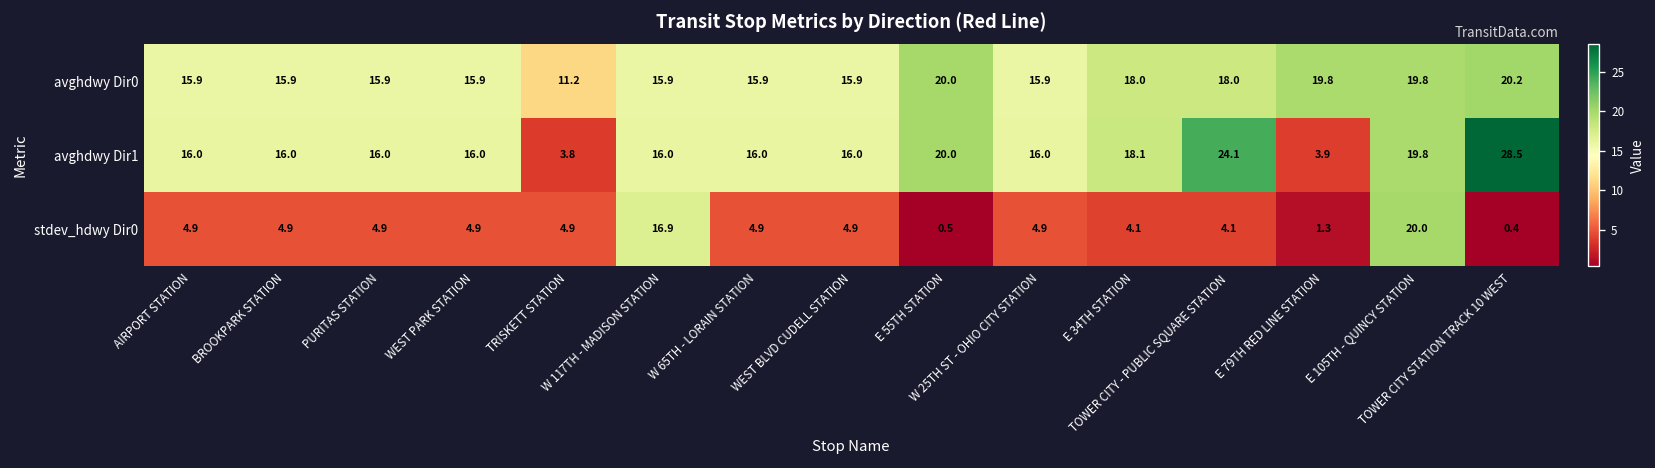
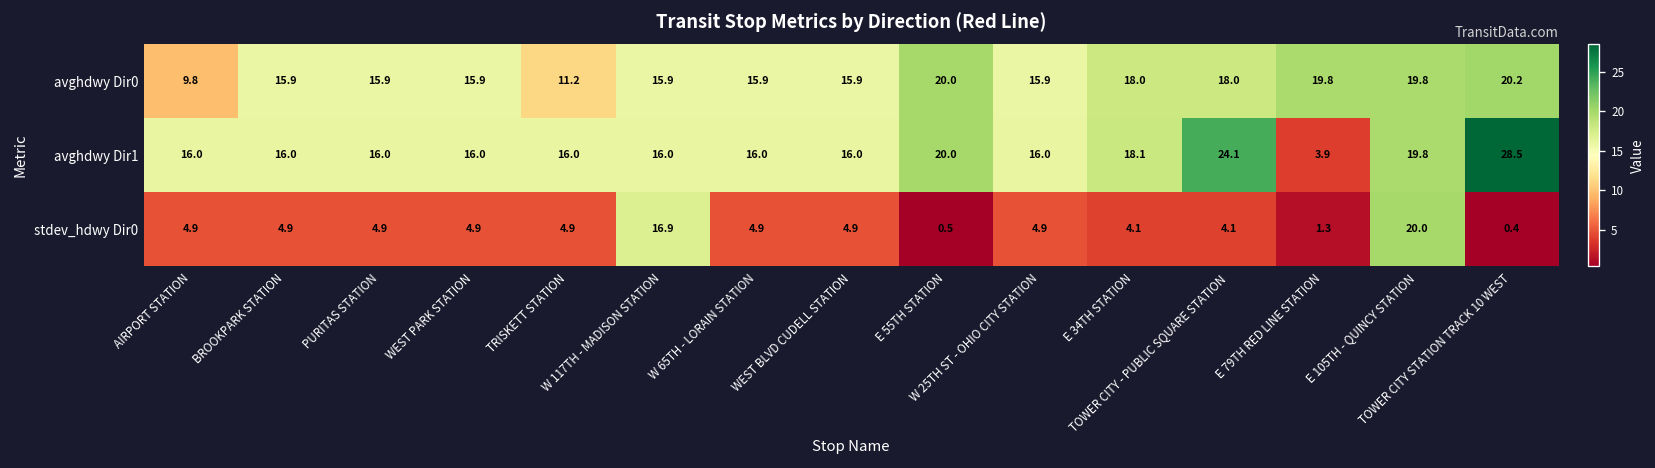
avghdwy Dir0, AIRPORT STATION: 15.9 -> 9.8
avghdwy Dir1, TRISKETT STATION: 3.8 -> 16.0
